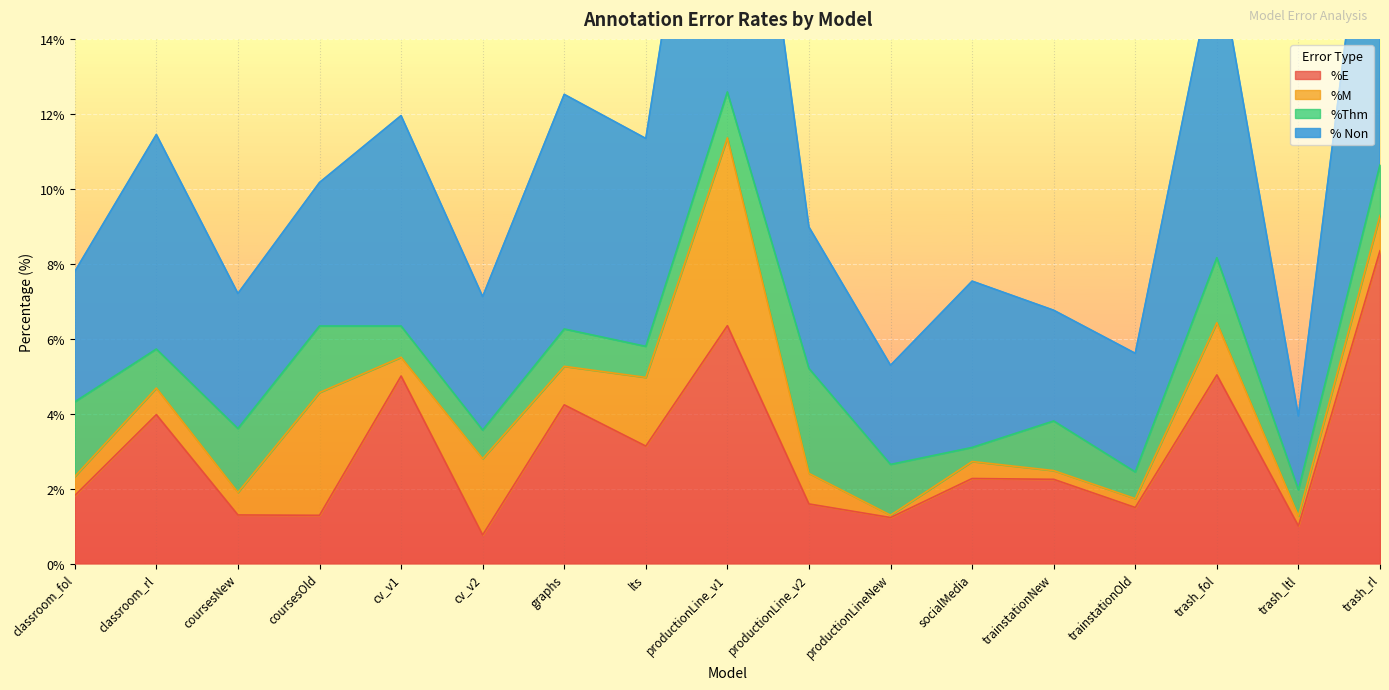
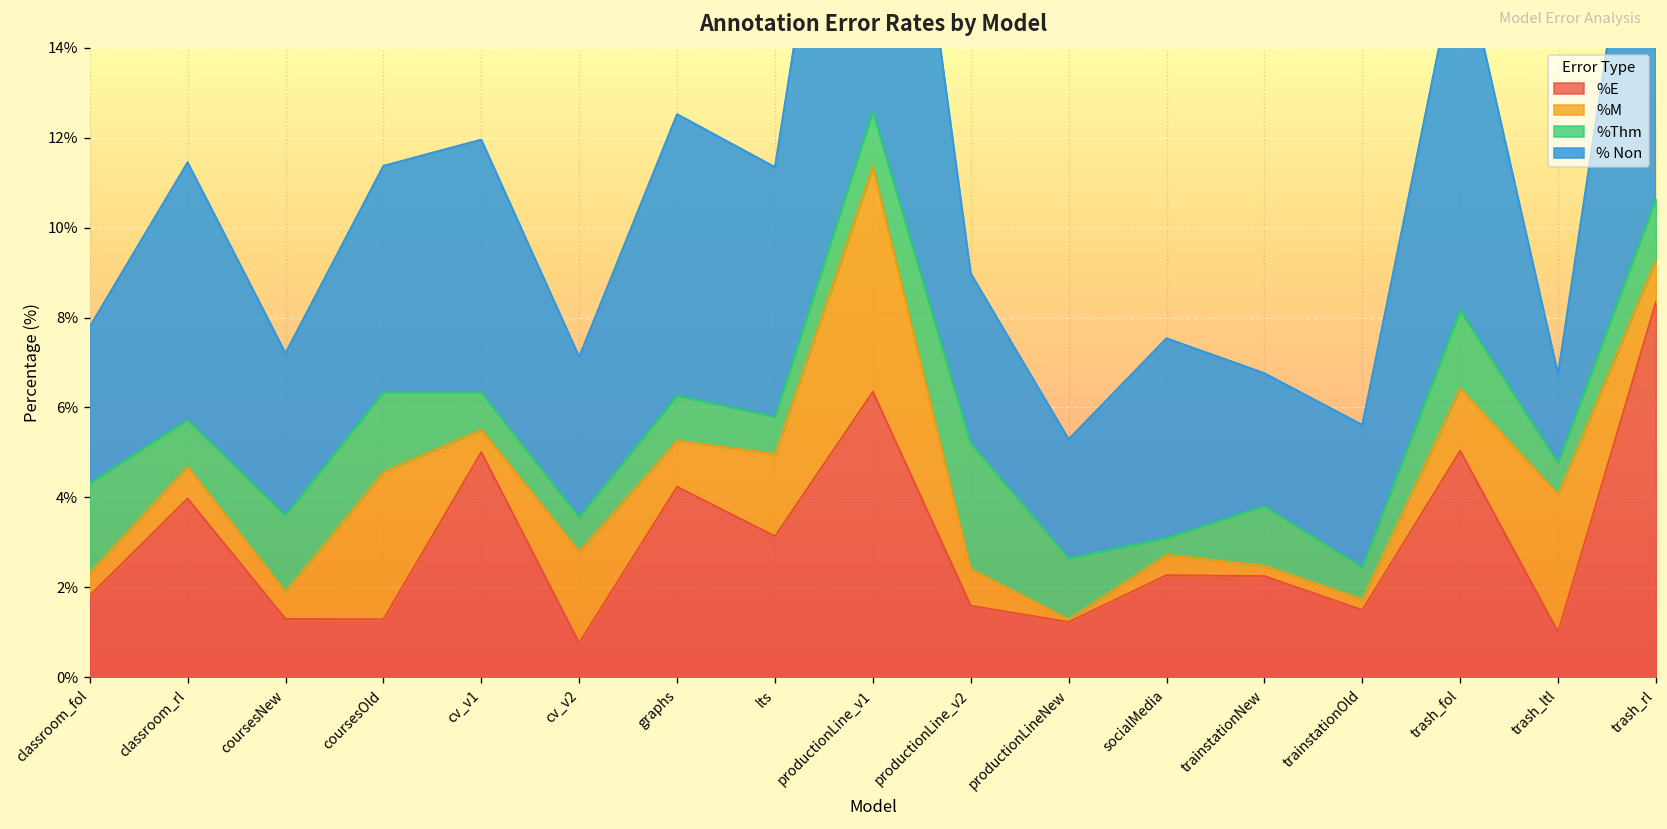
% Non, coursesOld: 3.8% -> 5.0%
%M, trash_ltl: 0.3% -> 3.1%
